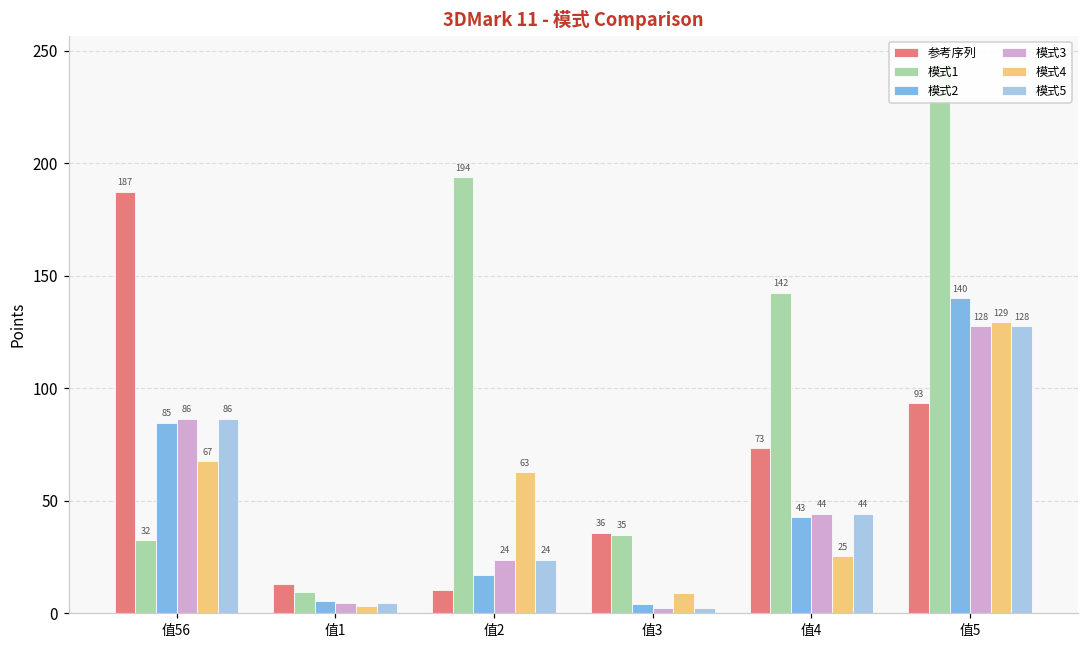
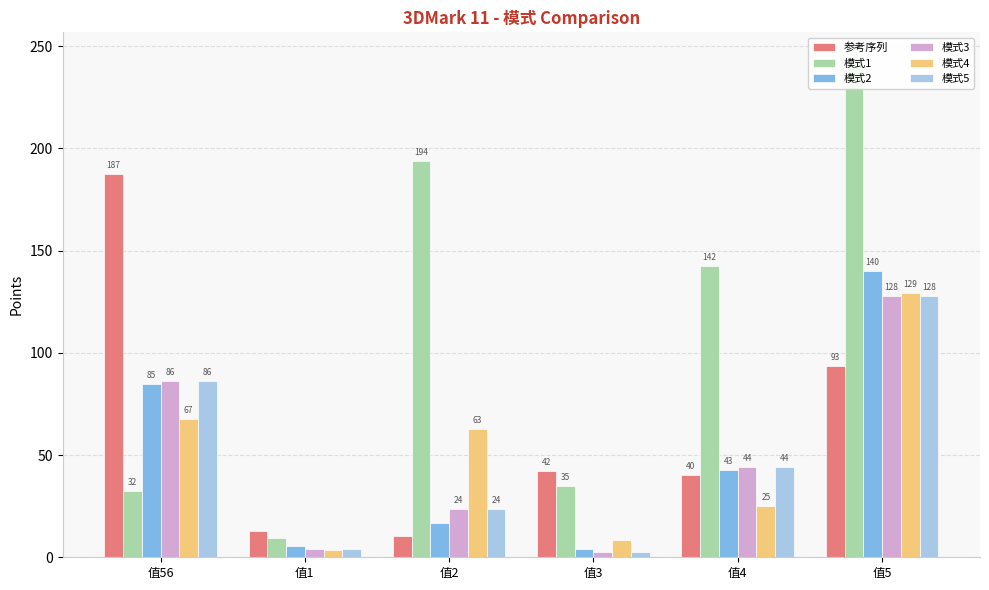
参考序列, 值3: 36 -> 42
参考序列, 值4: 73 -> 40
